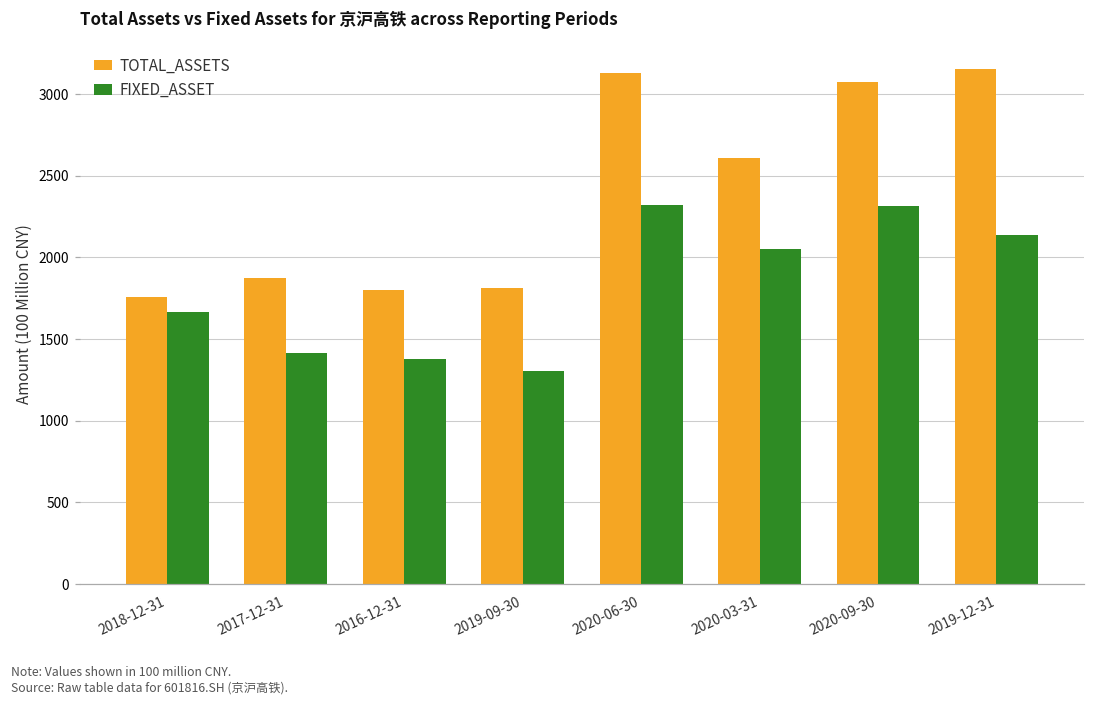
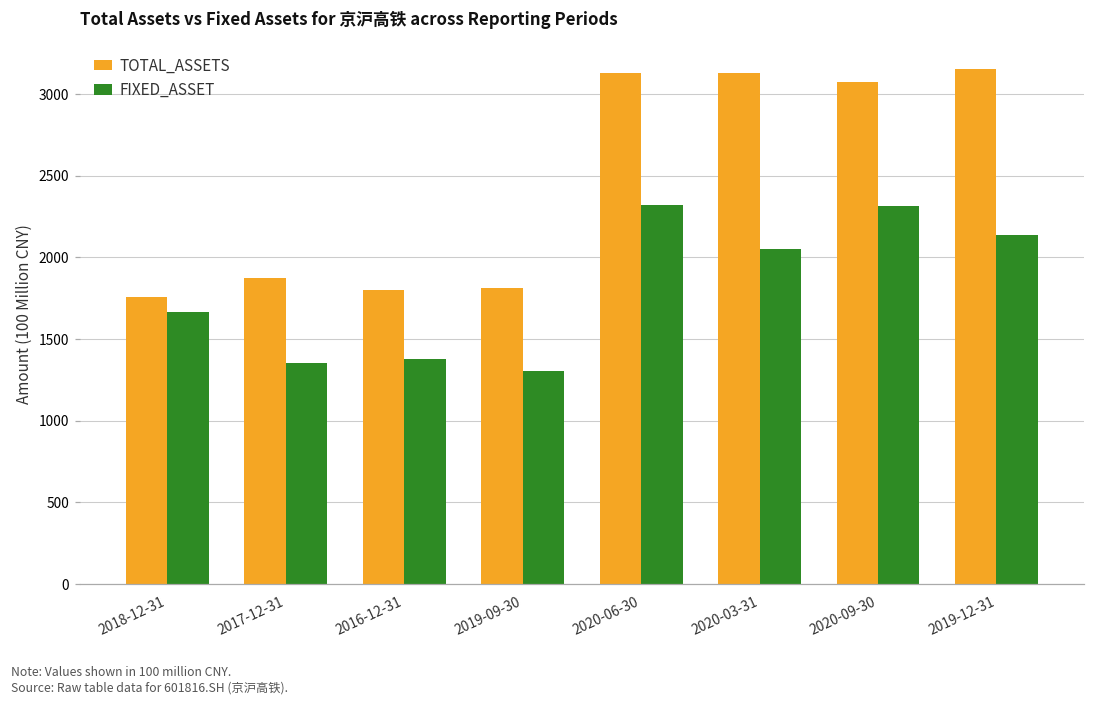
FIXED_ASSET, 2017-12-31: 1410 -> 1350
TOTAL_ASSETS, 2020-03-31: 2610 -> 3130
